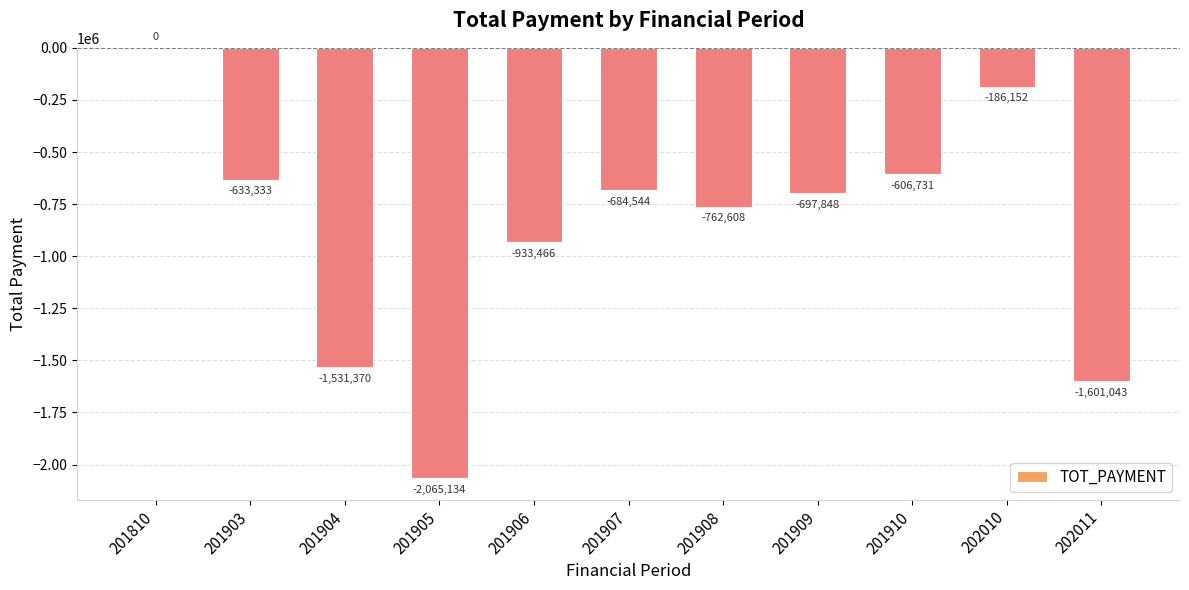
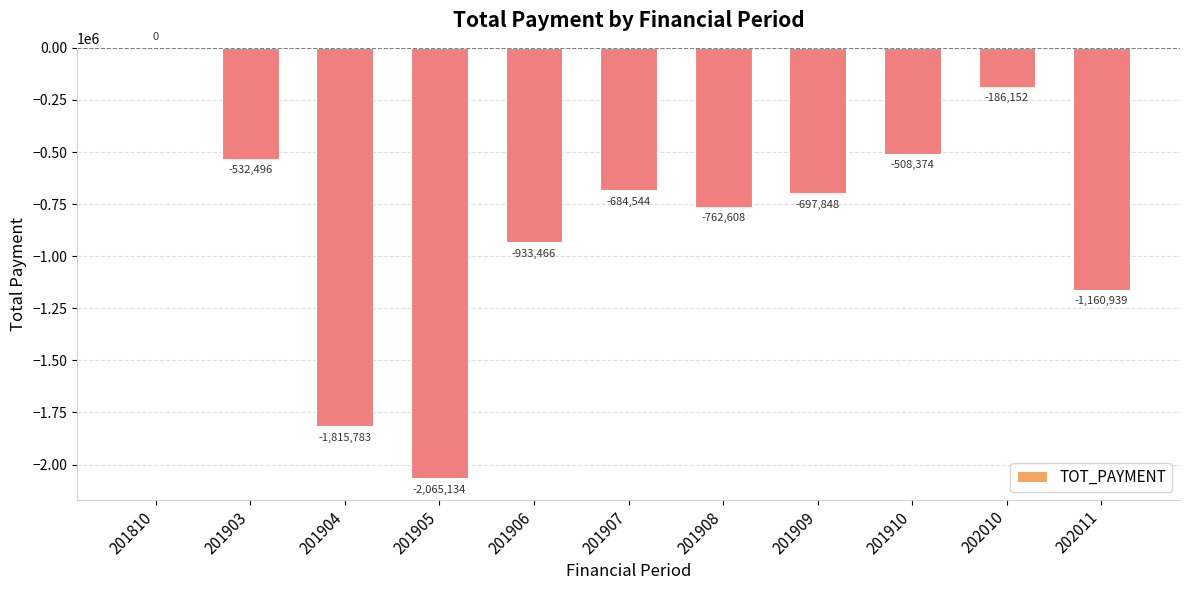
201903: -633,333 -> -532,496
201904: -1,531,370 -> -1,815,783
201910: -606,731 -> -508,374
202011: -1,601,043 -> -1,160,939
